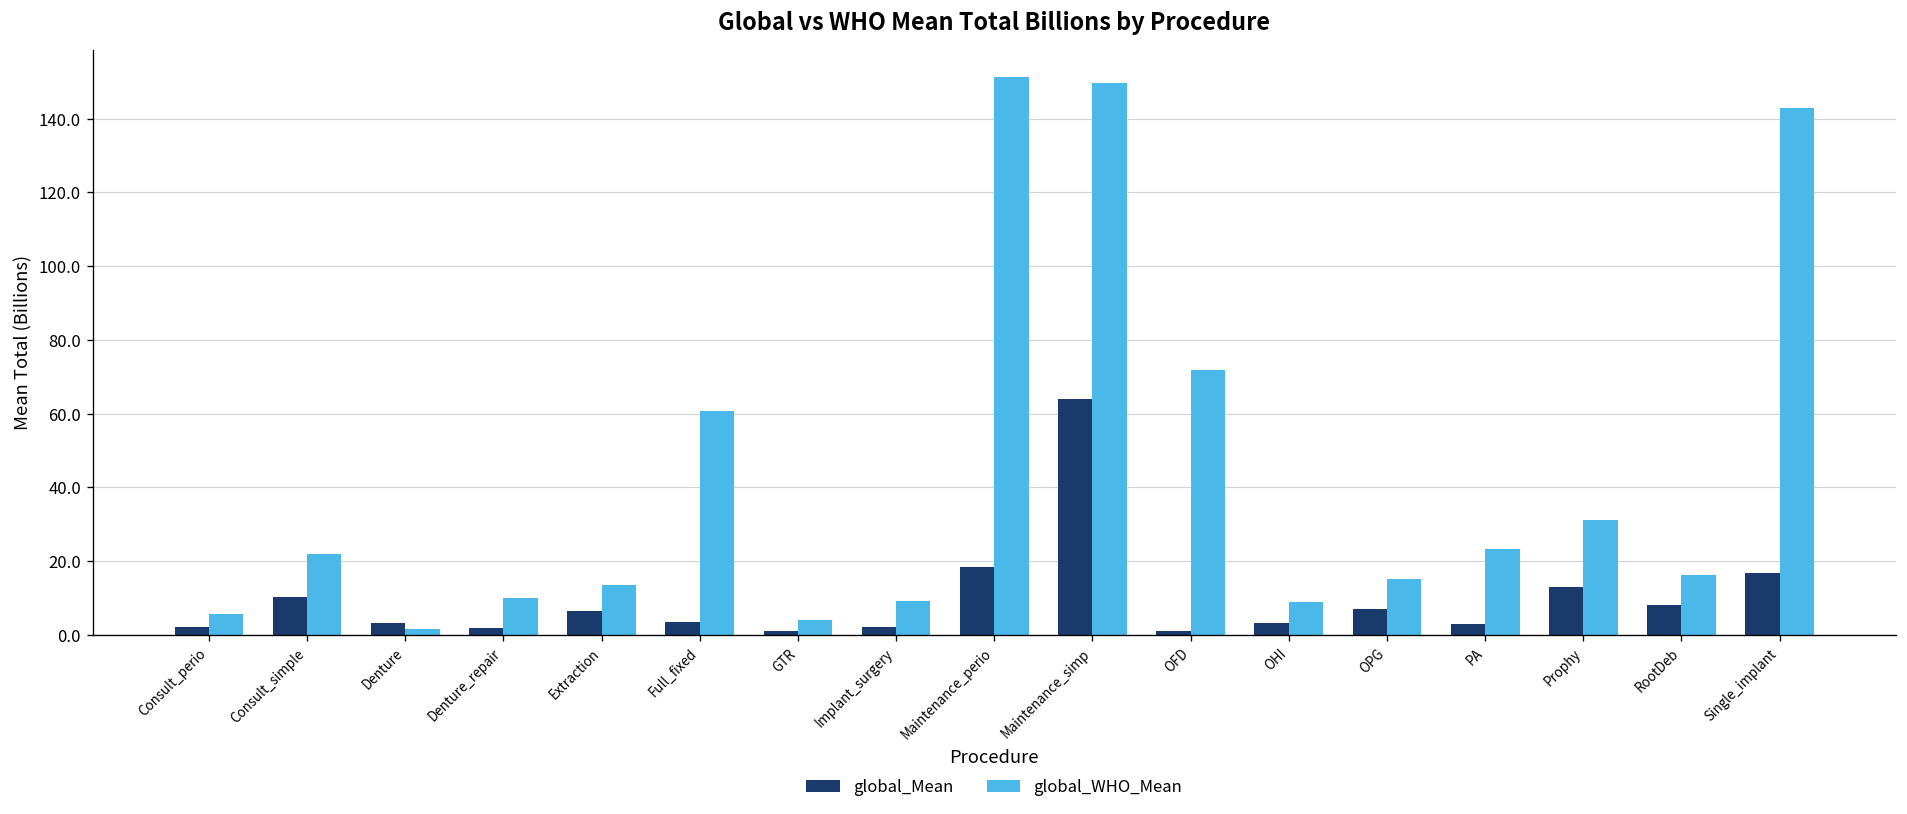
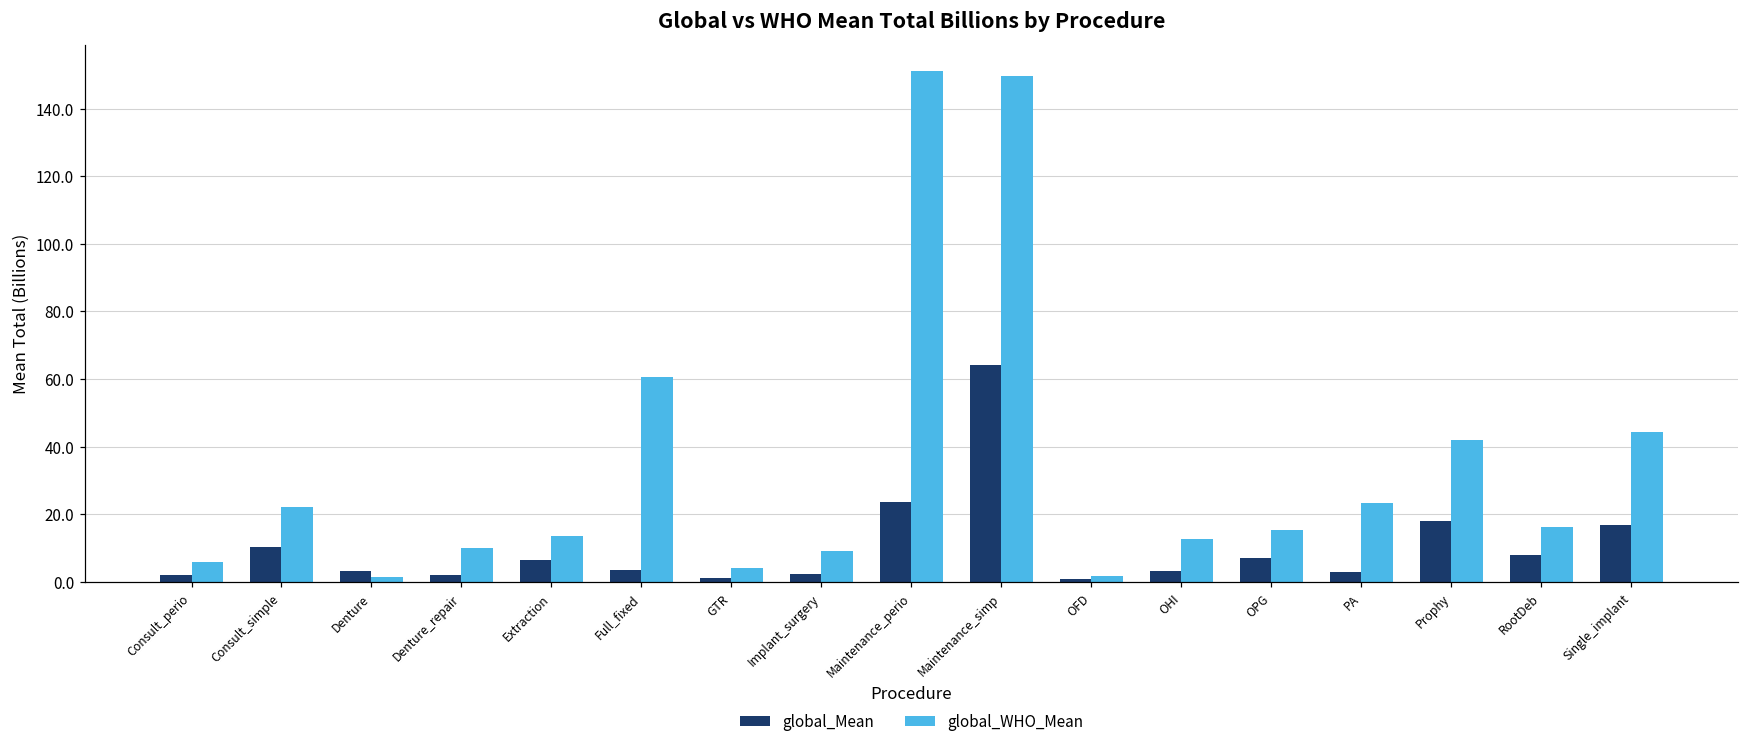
global_Mean, Maintenance_perio: 18 -> 24
global_WHO_Mean, OFD: 72 -> 2
global_WHO_Mean, OHI: 9 -> 13
global_Mean, Prophy: 13 -> 18
global_WHO_Mean, Prophy: 31 -> 42
global_WHO_Mean, Single_implant: 143 -> 44
